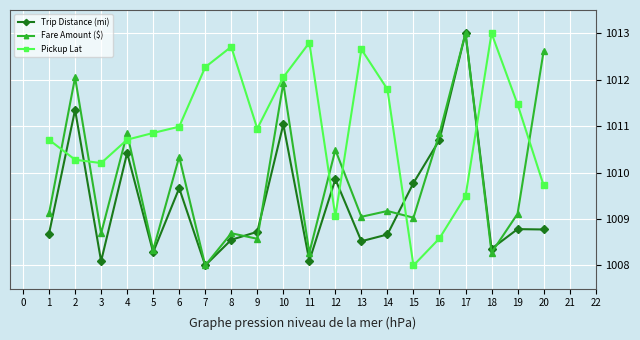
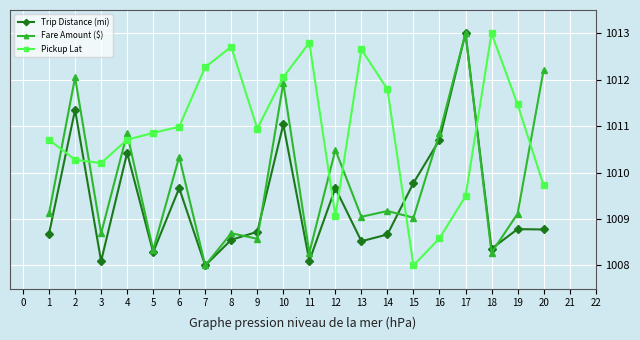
Trip Distance (mi), 12: 1009.9 -> 1009.7
Fare Amount ($), 20: 1012.6 -> 1012.2
